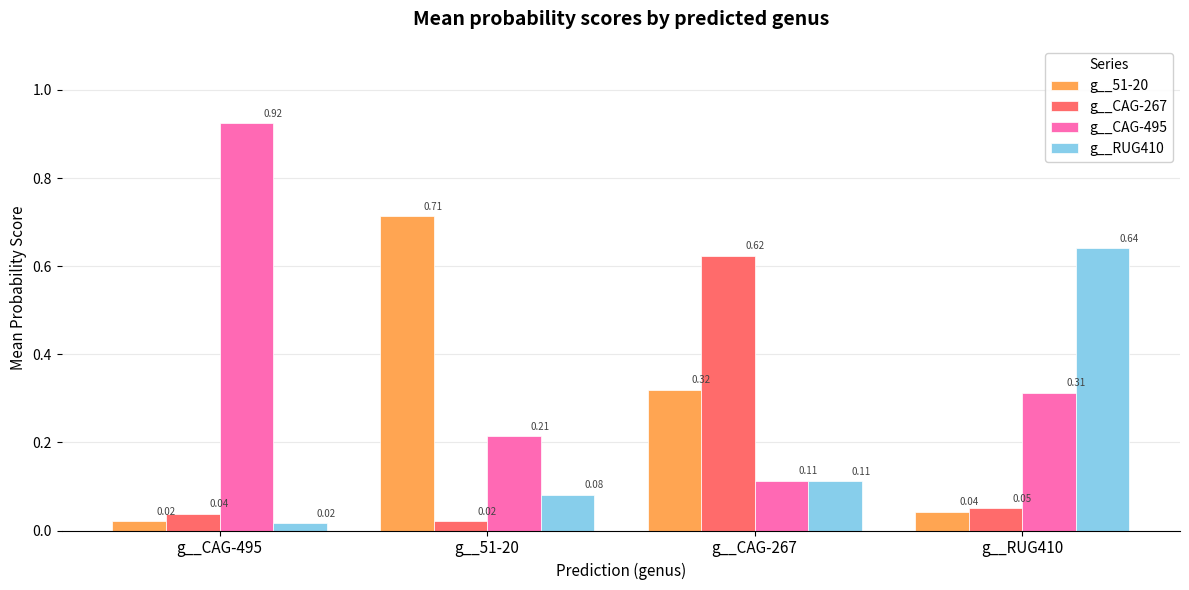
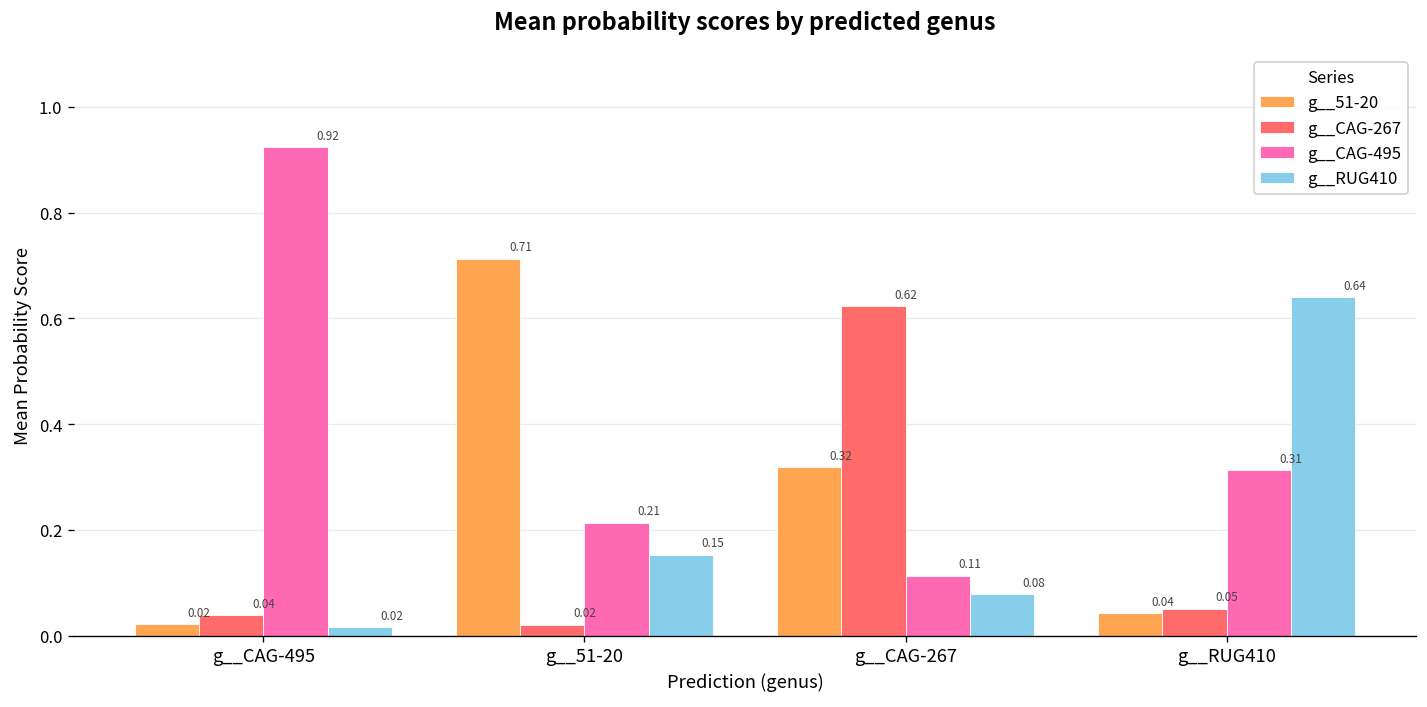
g__RUG410, g__51-20: 0.08 -> 0.15
g__RUG410, g__CAG-267: 0.11 -> 0.08
